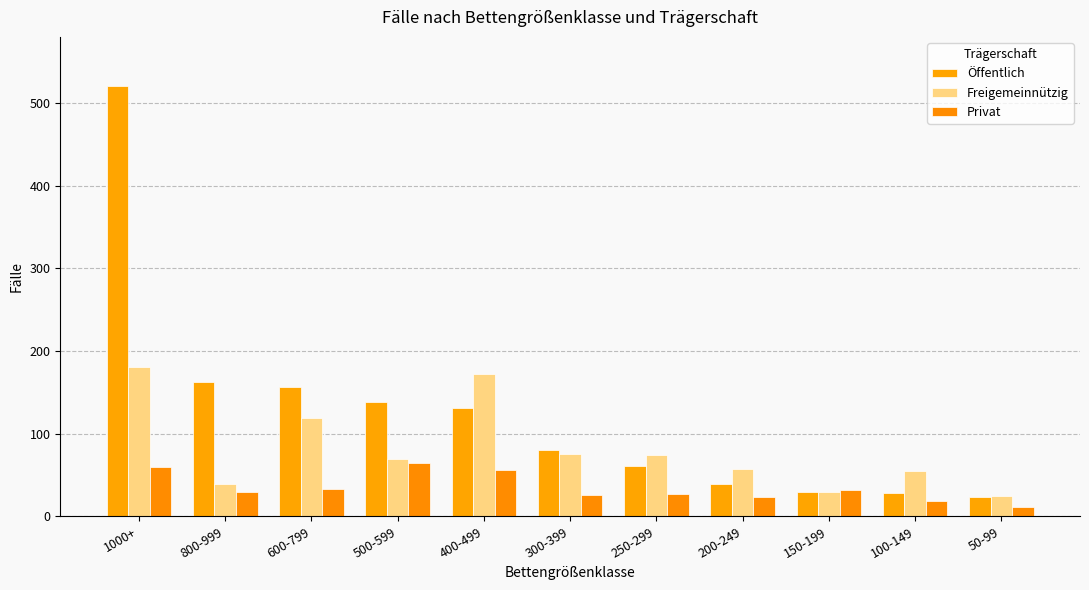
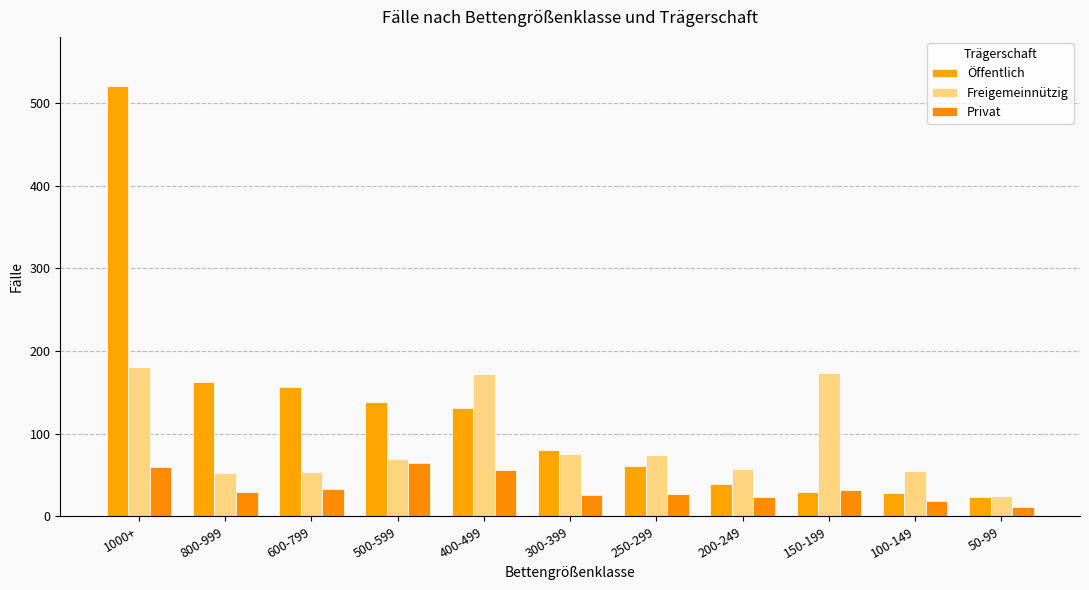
Freigemeinnützig, 800-999: 40 -> 50
Freigemeinnützig, 600-799: 120 -> 50
Freigemeinnützig, 150-199: 30 -> 170
